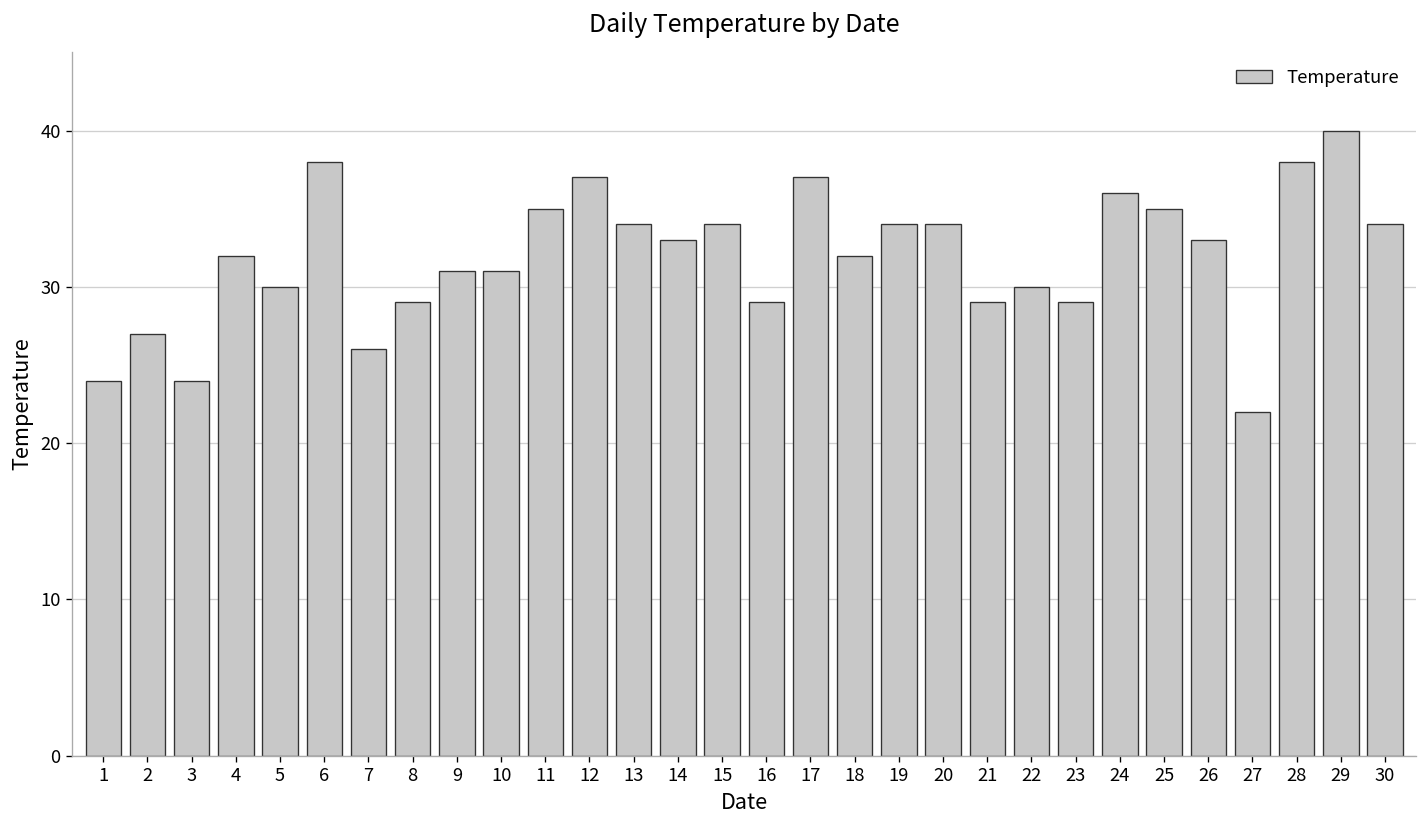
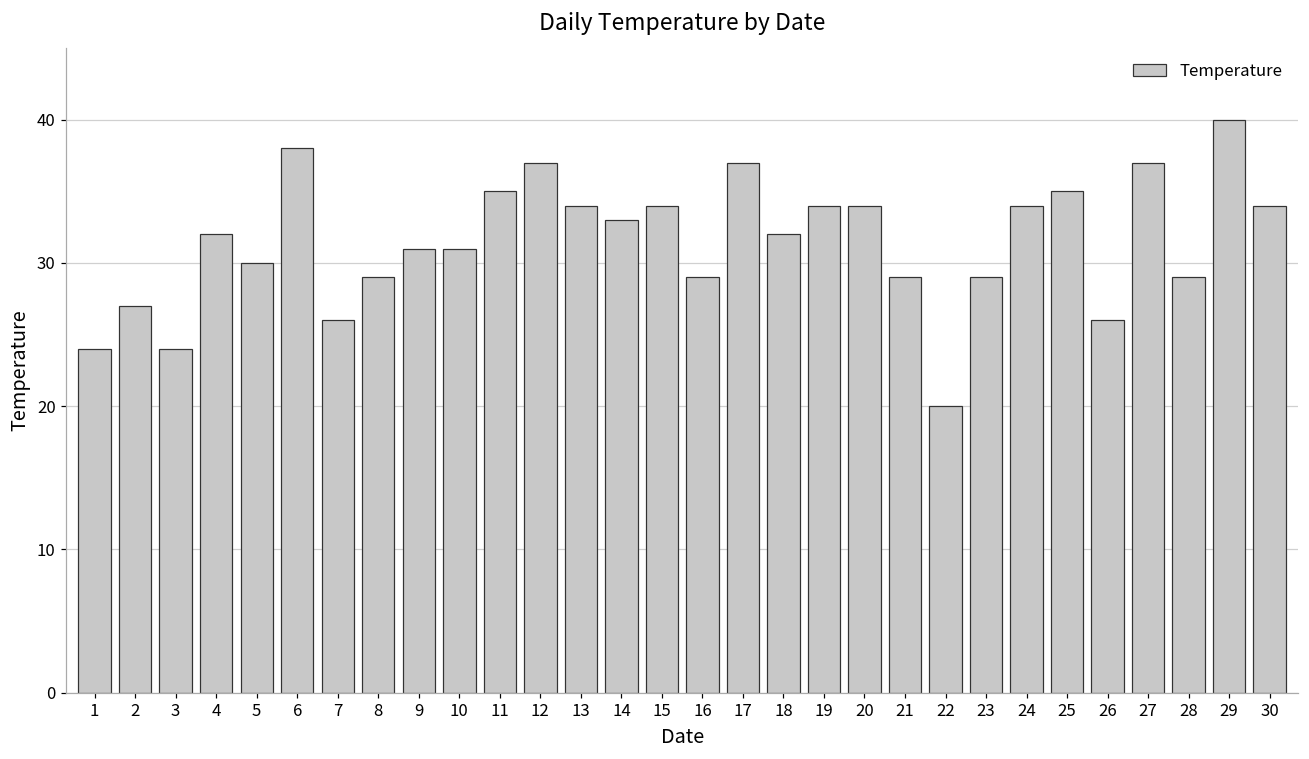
22: 30 -> 20
24: 36 -> 34
26: 33 -> 26
27: 22 -> 37
28: 38 -> 29
